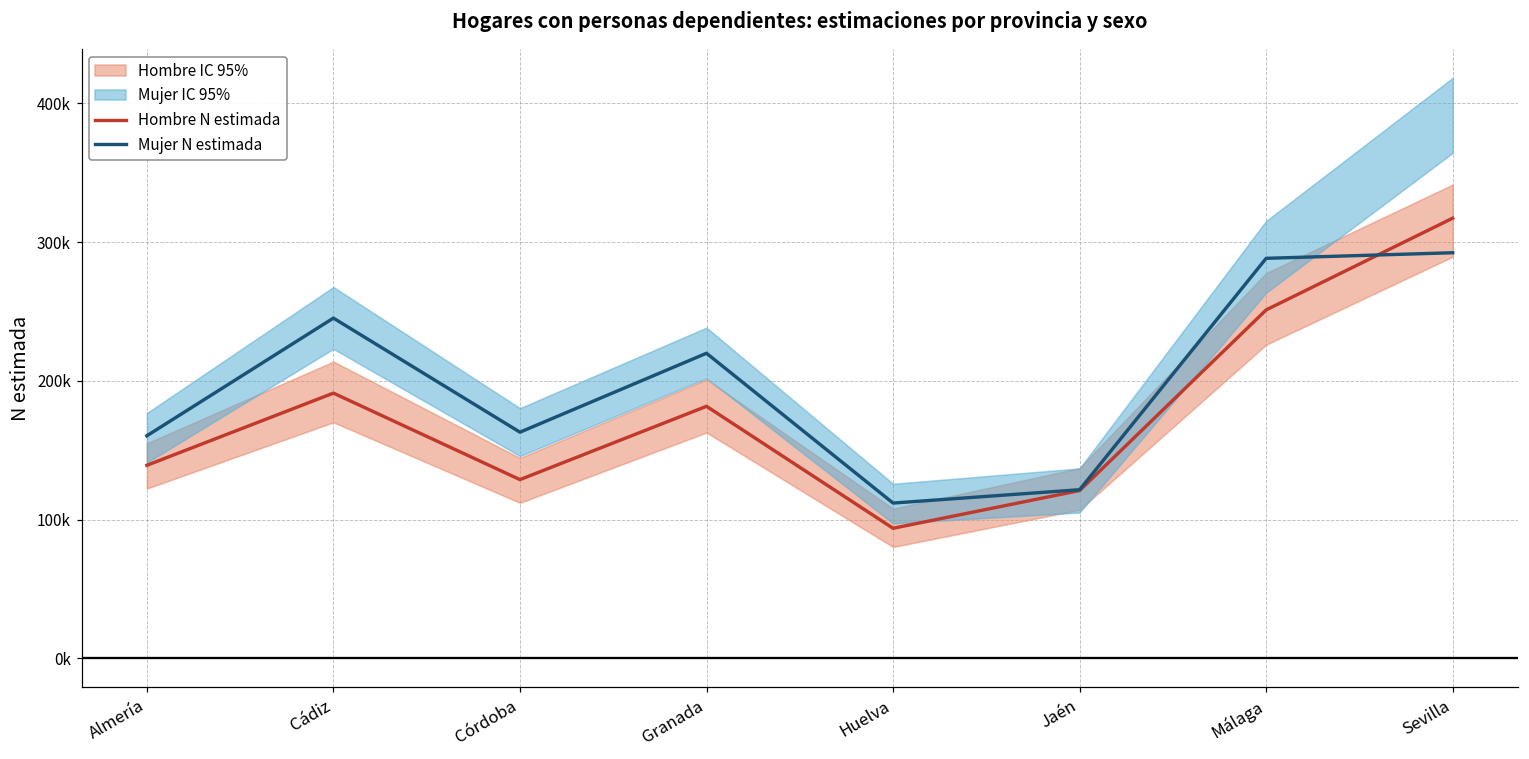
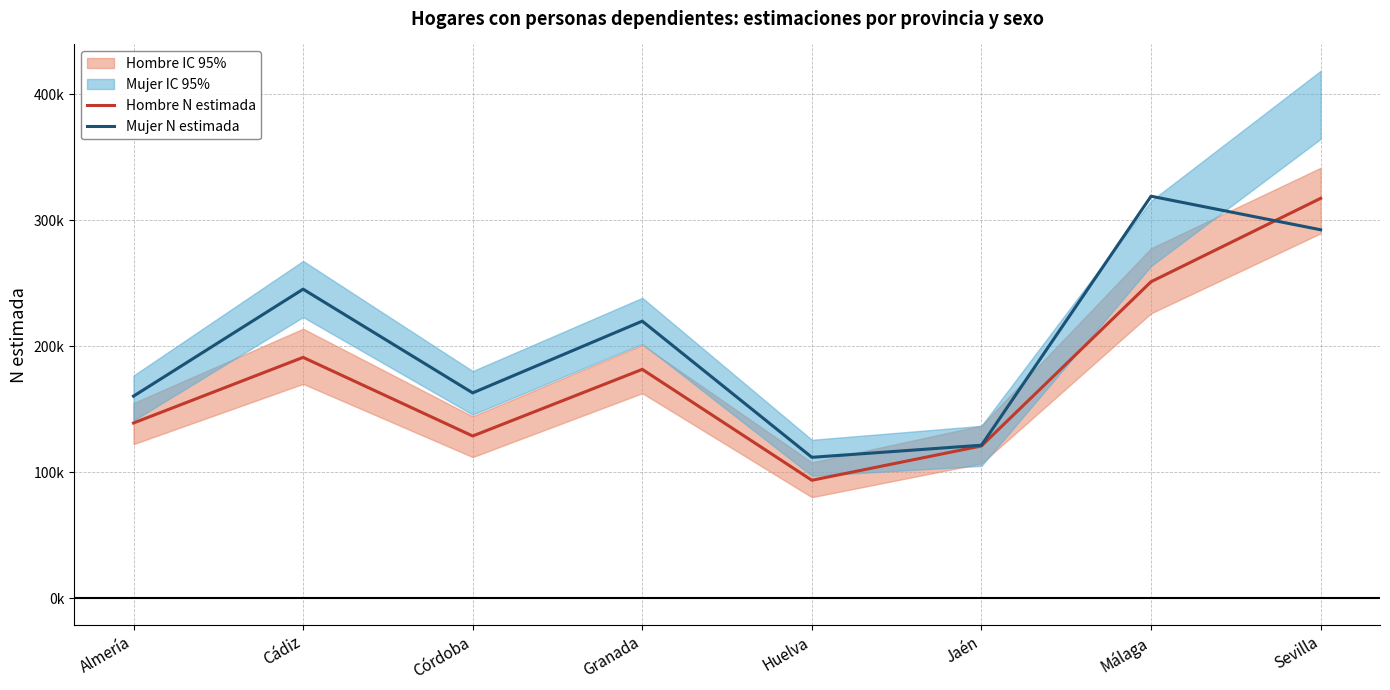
Mujer N estimada, Málaga: 288000 -> 319000
